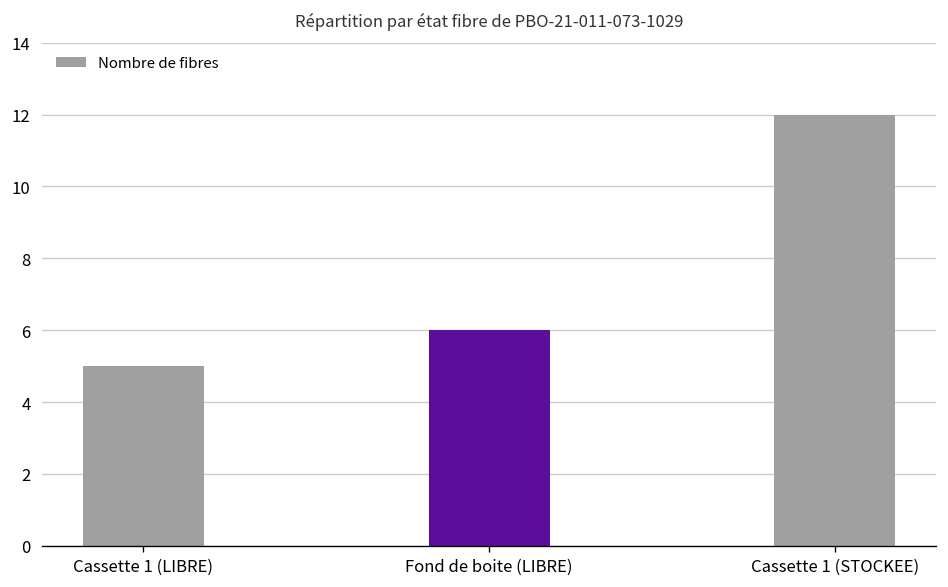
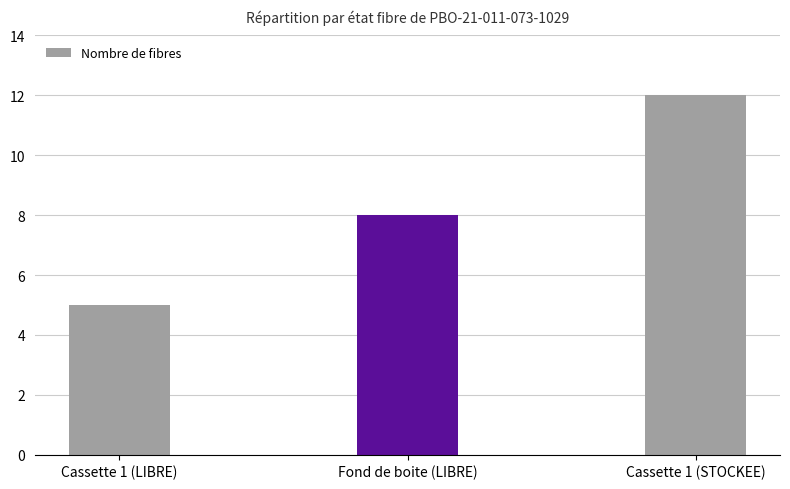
Fond de boite (LIBRE): 6 -> 8
